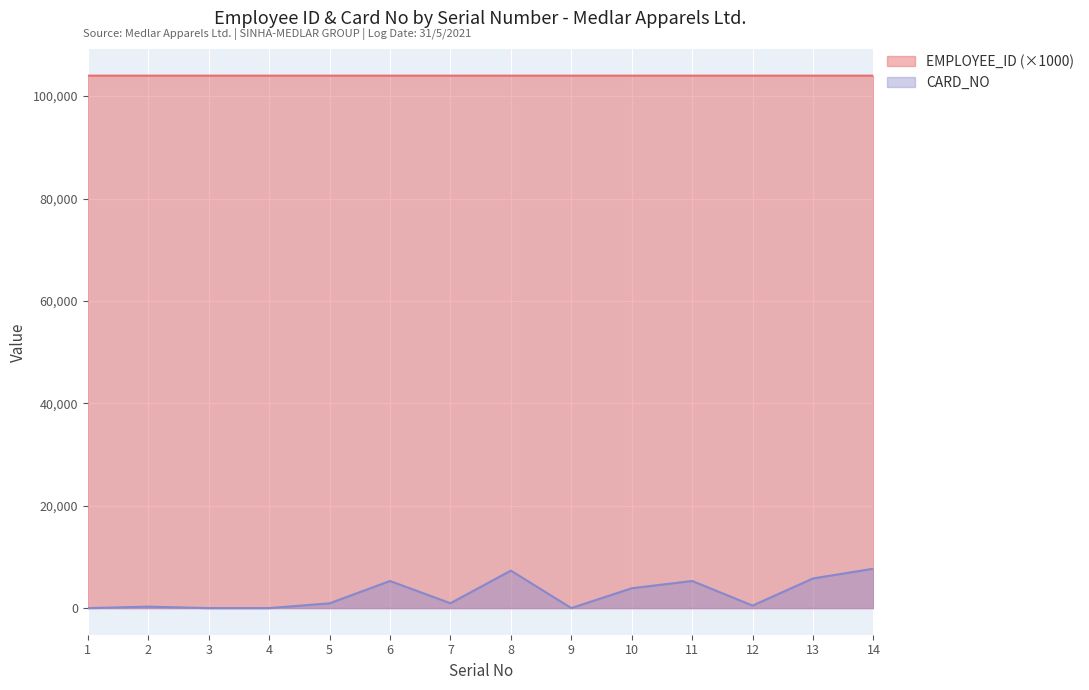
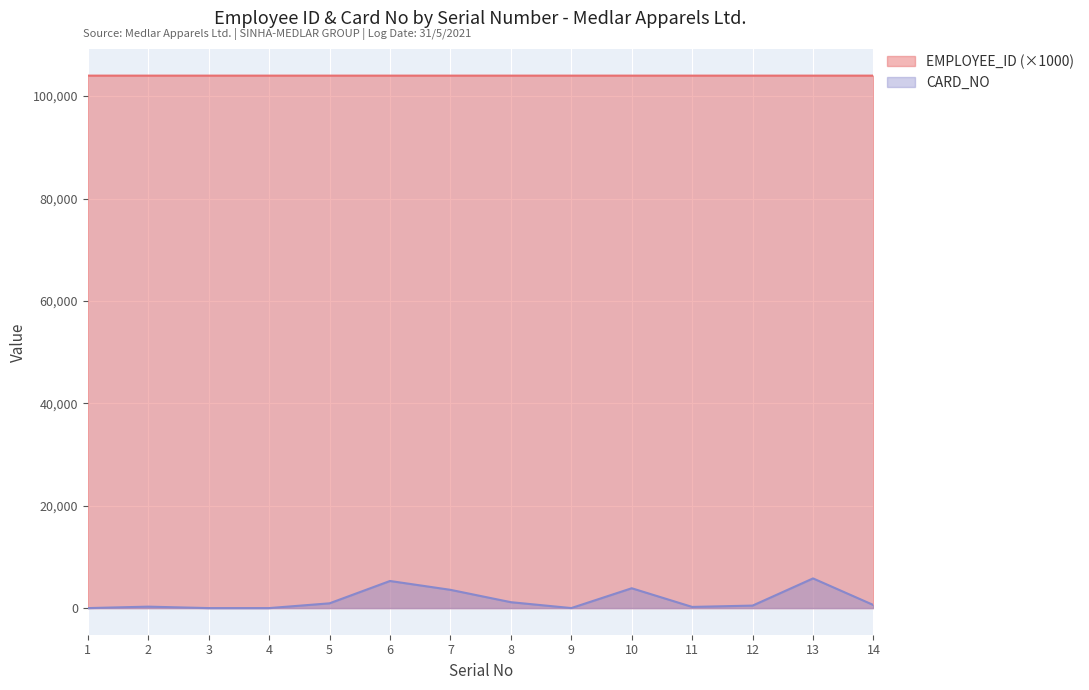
CARD_NO, 7: 1,000 -> 4,000
CARD_NO, 8: 7,000 -> 1,000
CARD_NO, 11: 5,000 -> 0
CARD_NO, 14: 8,000 -> 1,000
